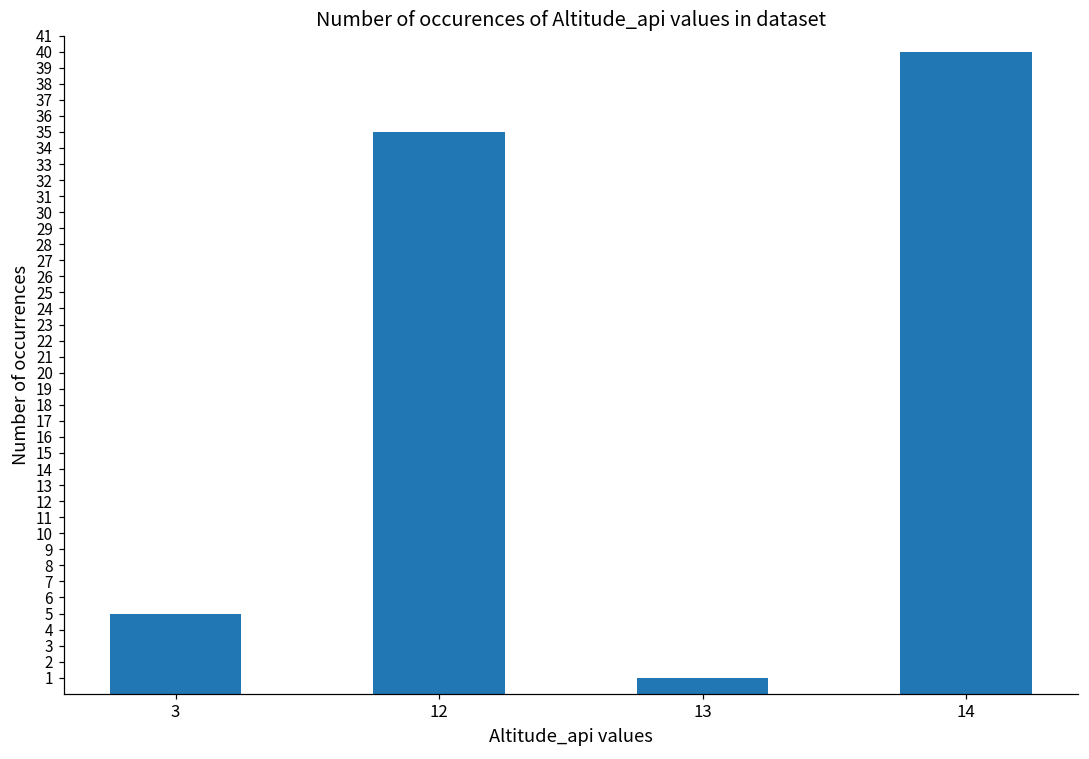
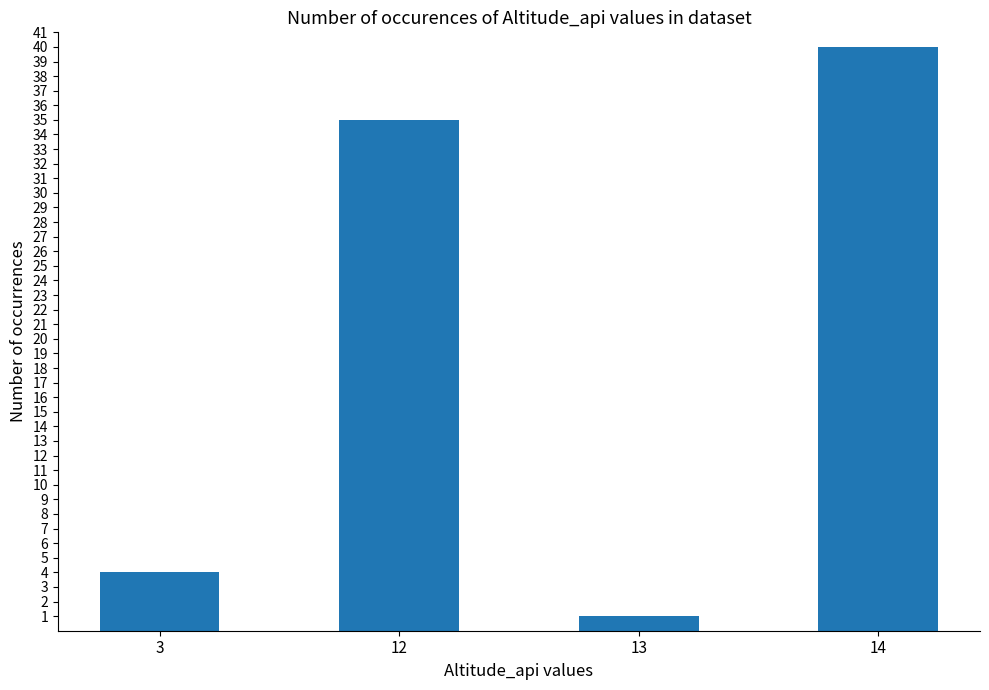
3: 5 -> 4
